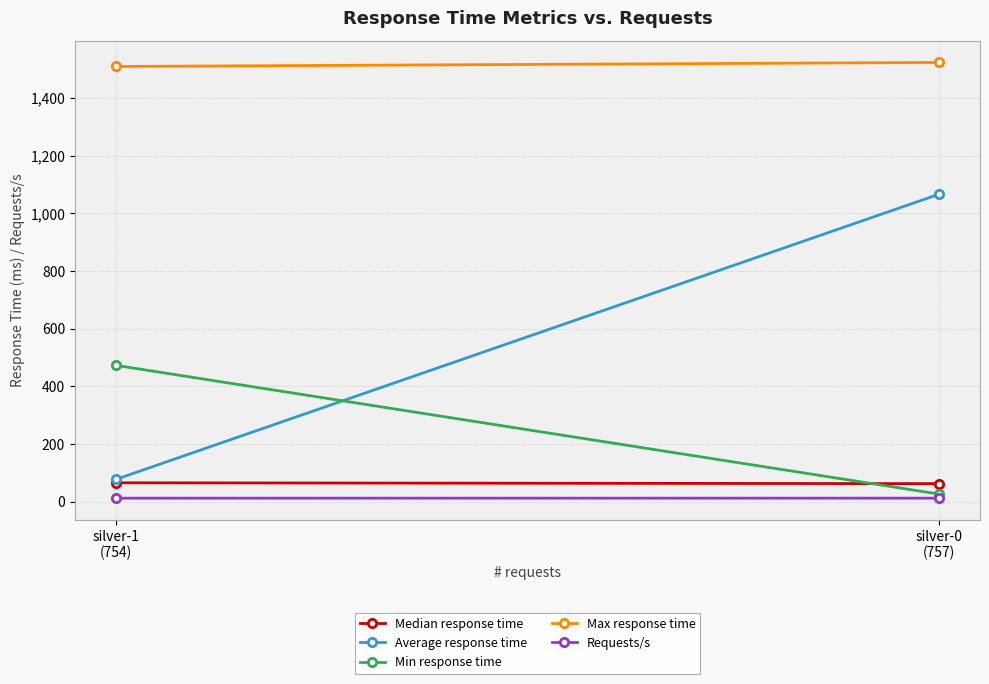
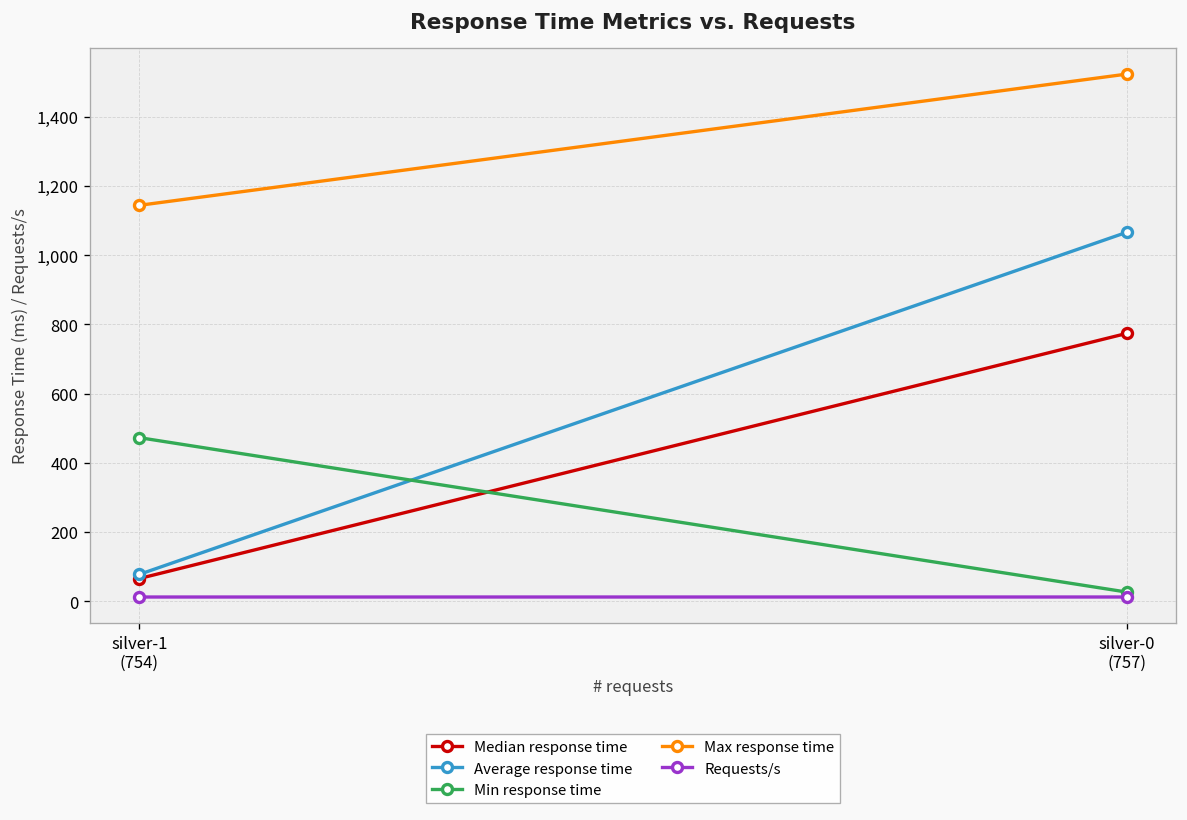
Max response time, silver-1 (754): 1,510 -> 1,140
Median response time, silver-0 (757): 60 -> 770
